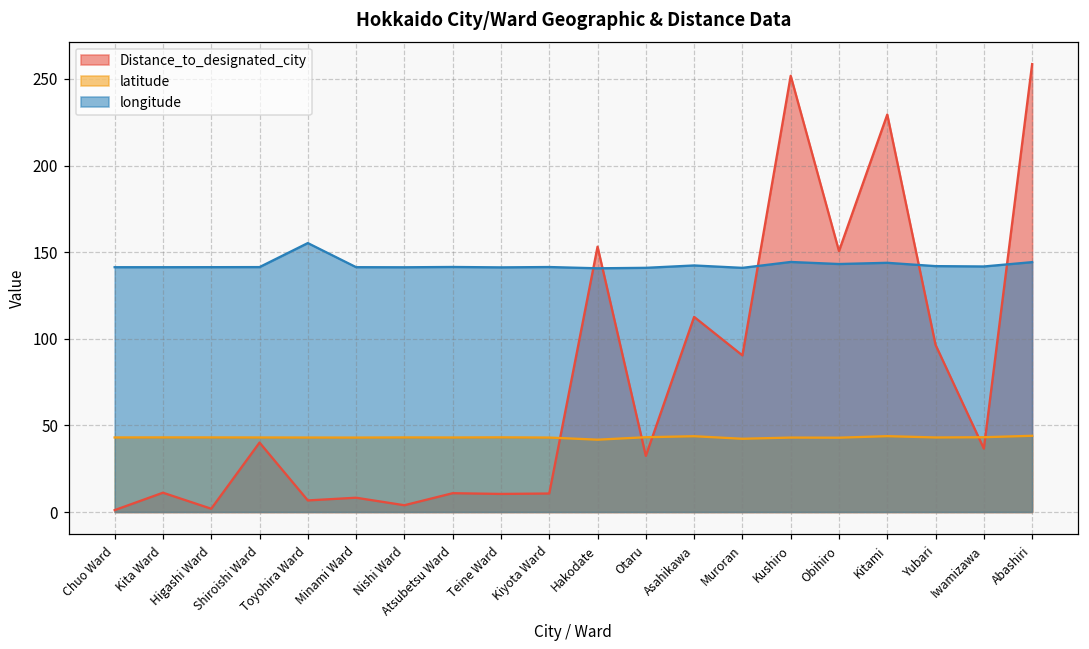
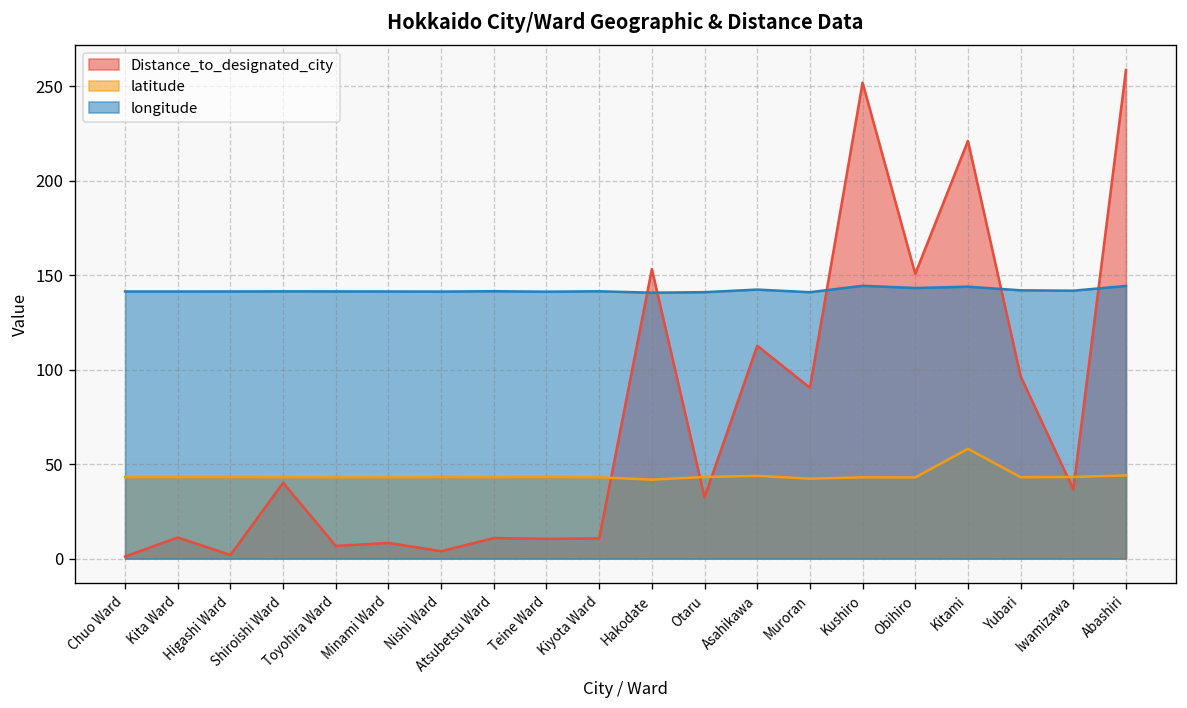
longitude, Toyohira Ward: 155 -> 141
Distance_to_designated_city, Kitami: 229 -> 221
latitude, Kitami: 44 -> 58
